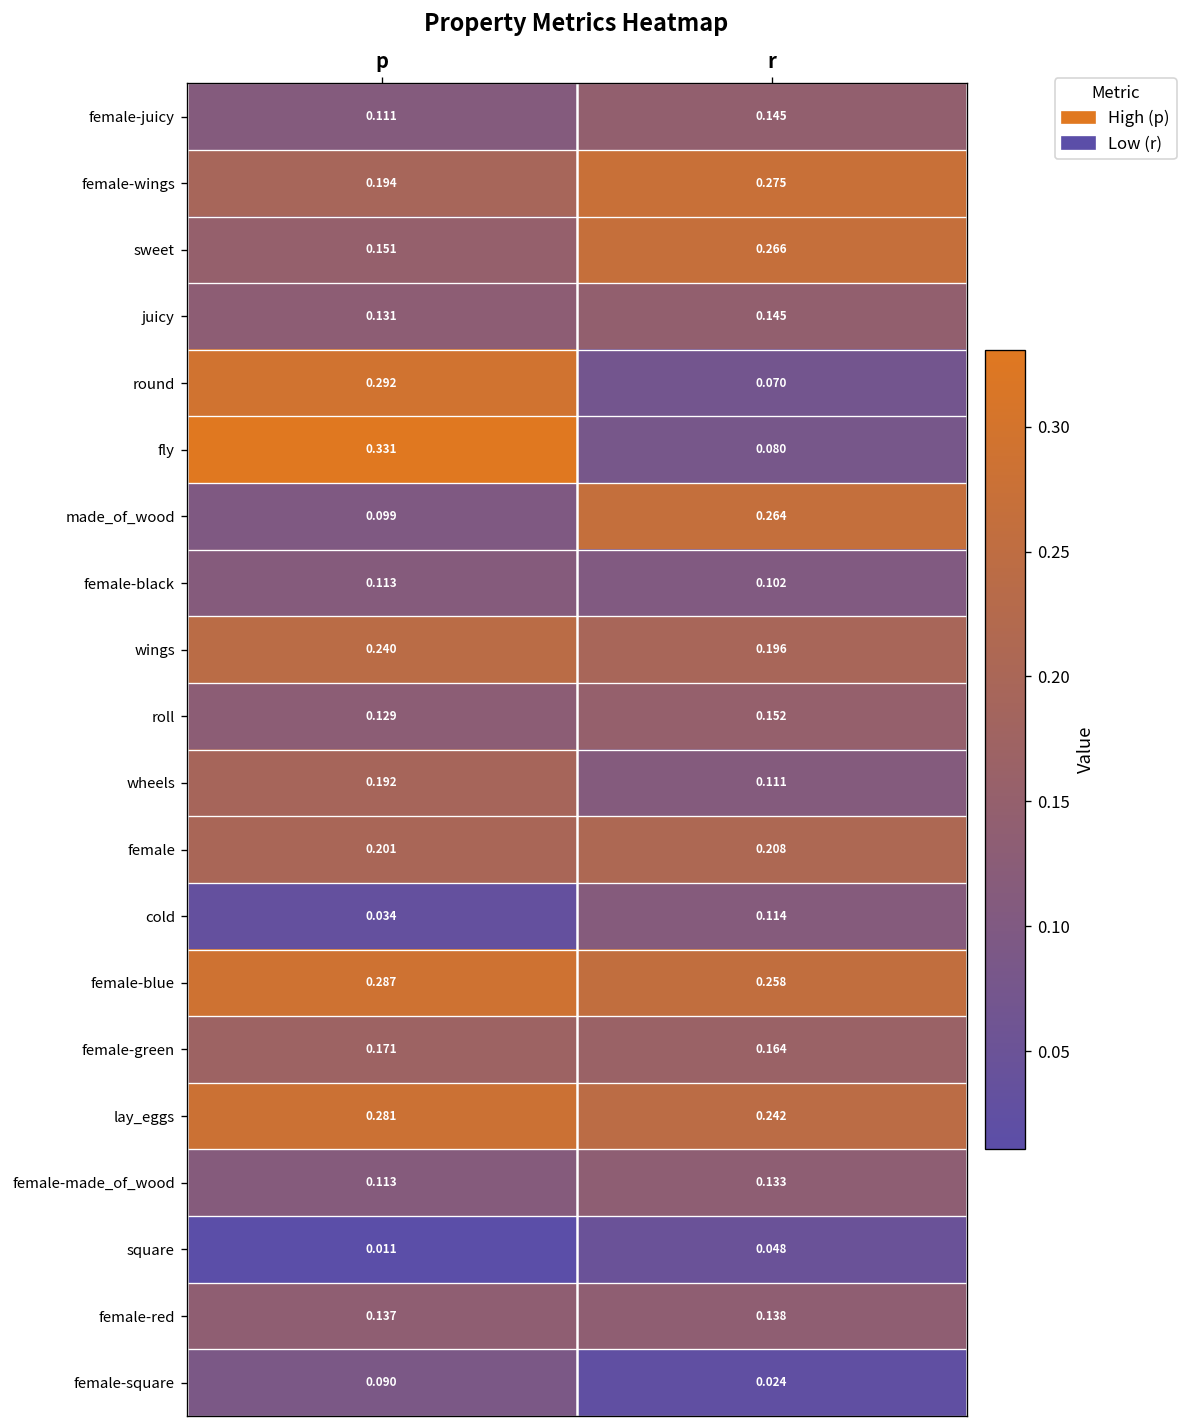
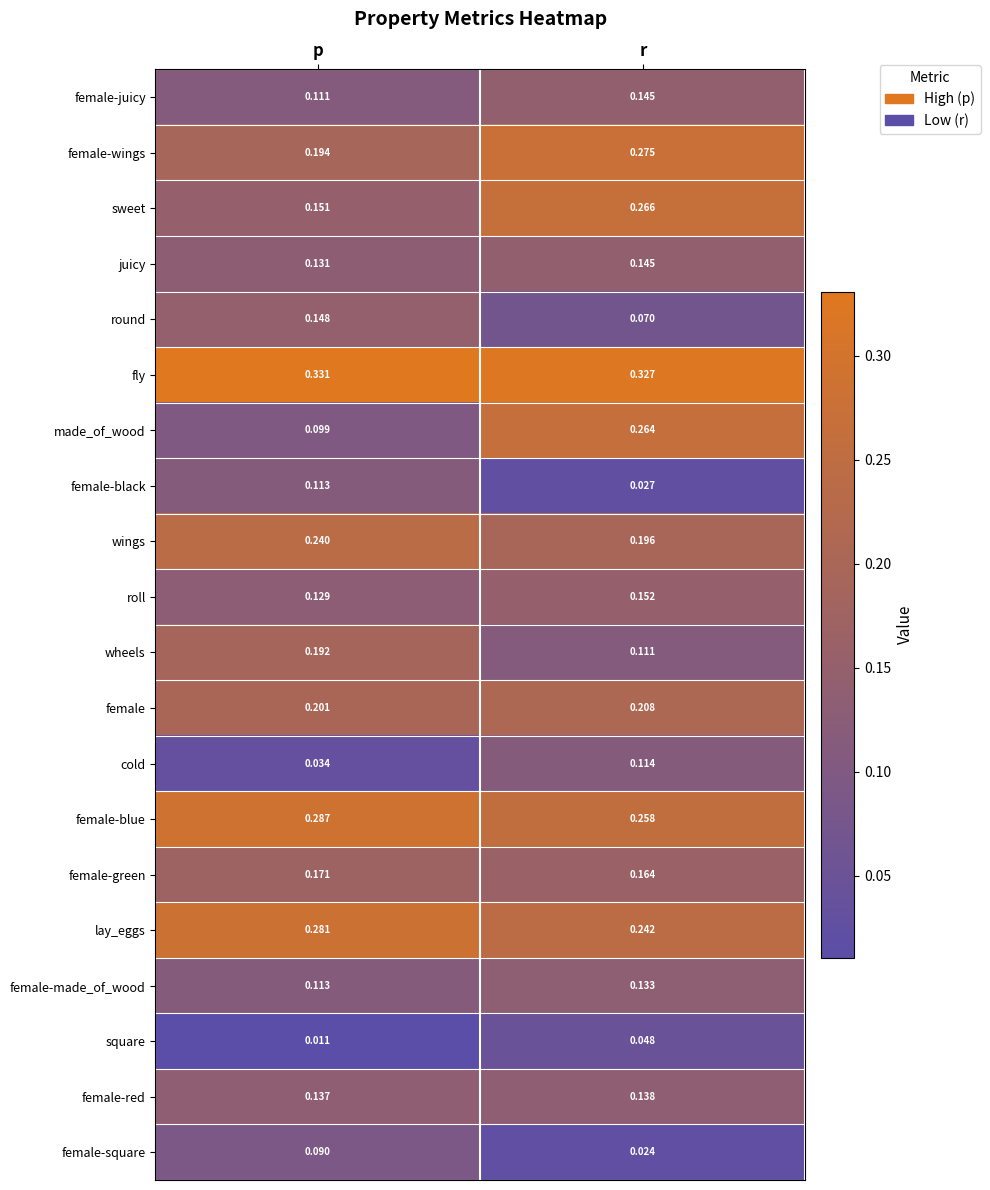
round, p: 0.292 -> 0.148
fly, r: 0.080 -> 0.327
female-black, r: 0.102 -> 0.027
